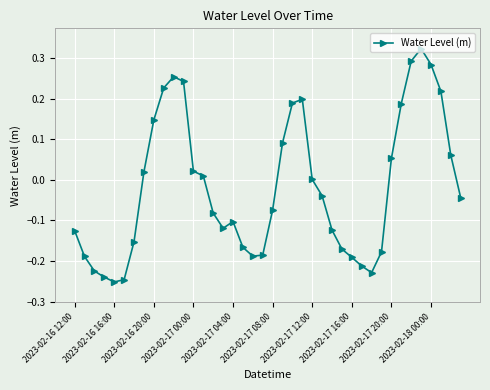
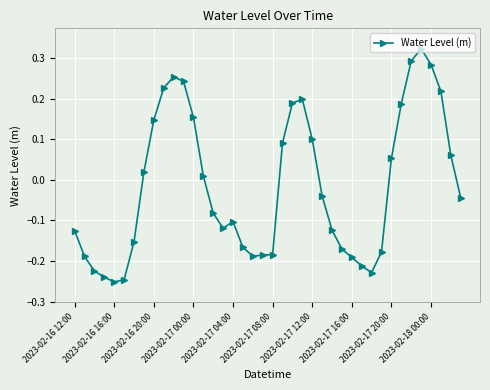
2023-02-17 00:00: 0.02 -> 0.15
2023-02-17 08:00: -0.07 -> -0.18
2023-02-17 12:00: 0.00 -> 0.10
